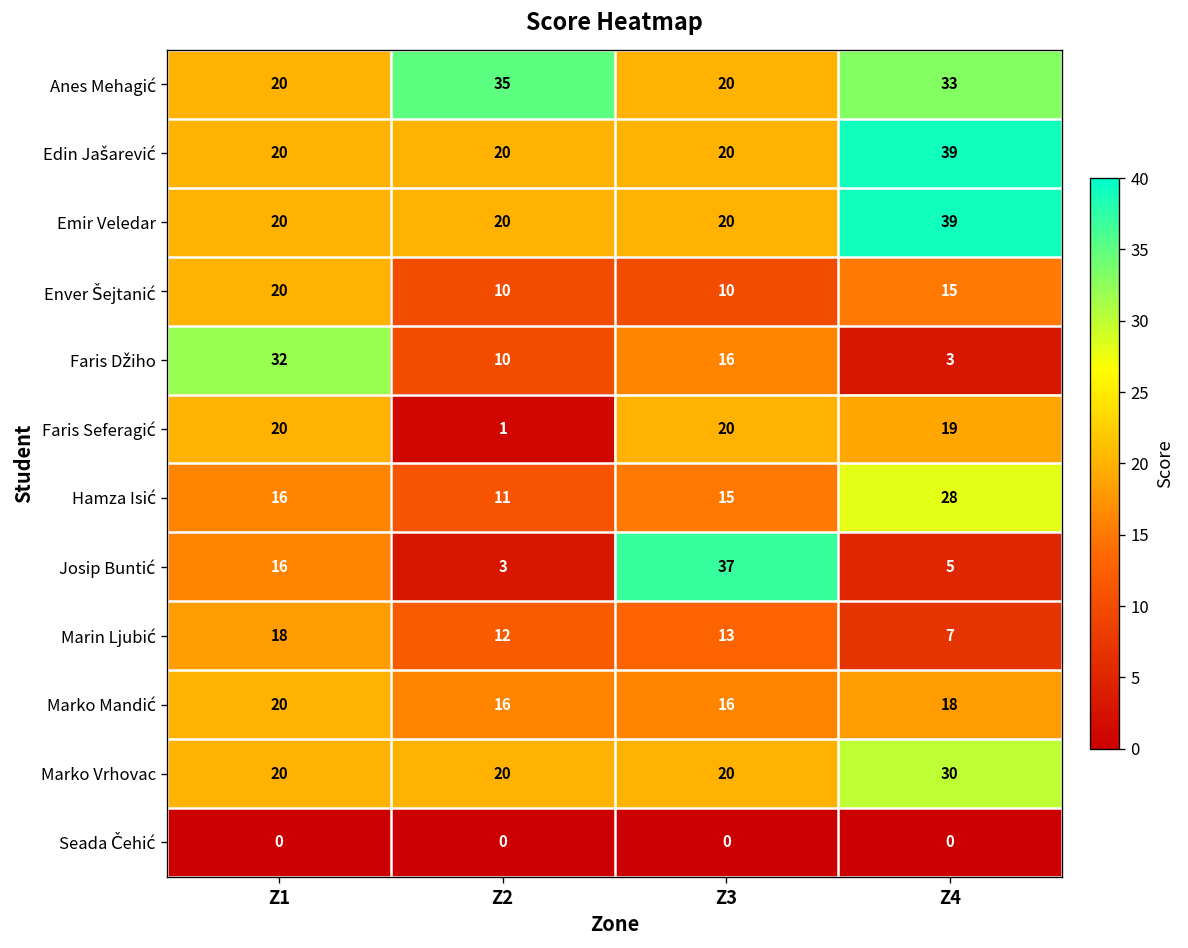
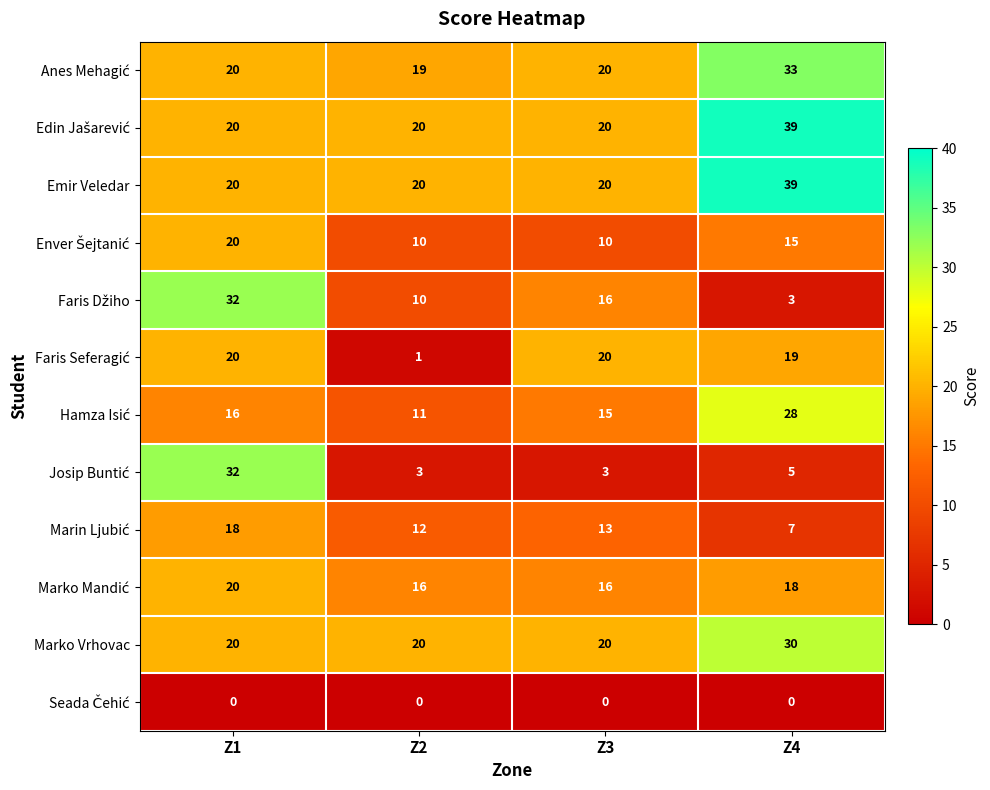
Anes Mehagić, Z2: 35 -> 19
Josip Buntić, Z1: 16 -> 32
Josip Buntić, Z3: 37 -> 3
